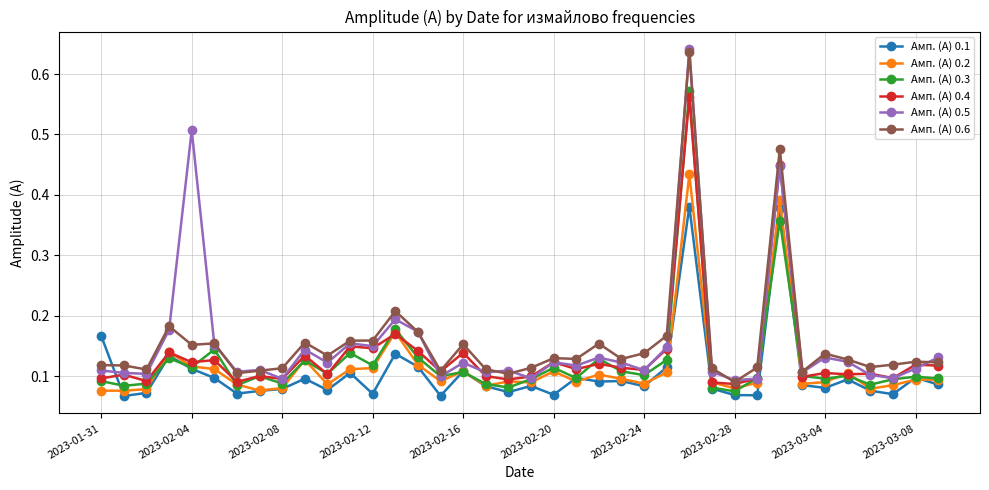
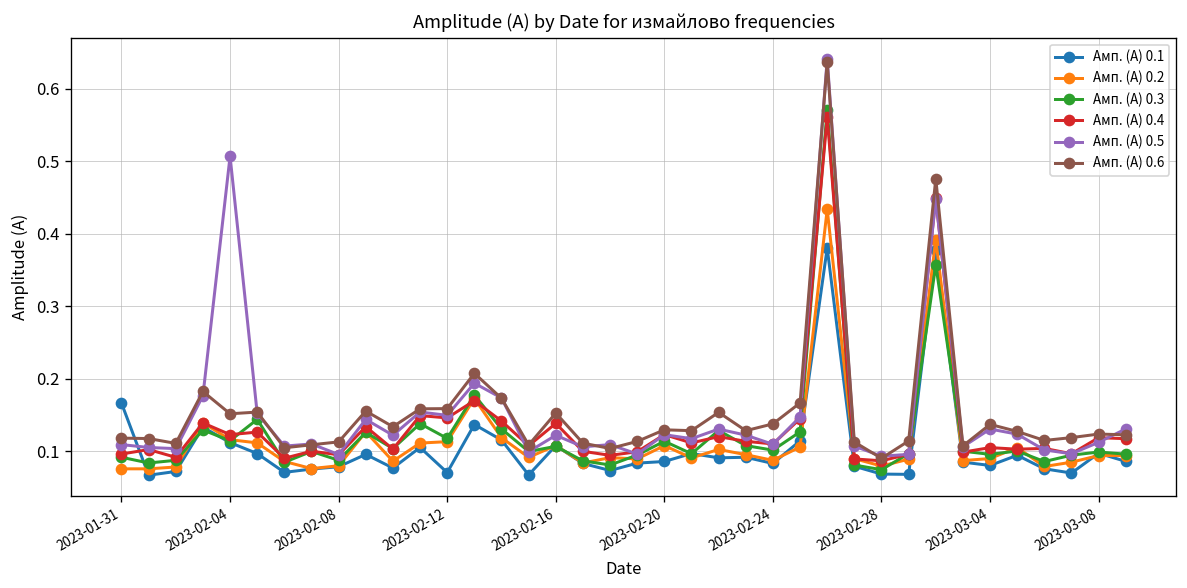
Амп. (А) 0.1, 2023-02-20: 0.07 -> 0.09
